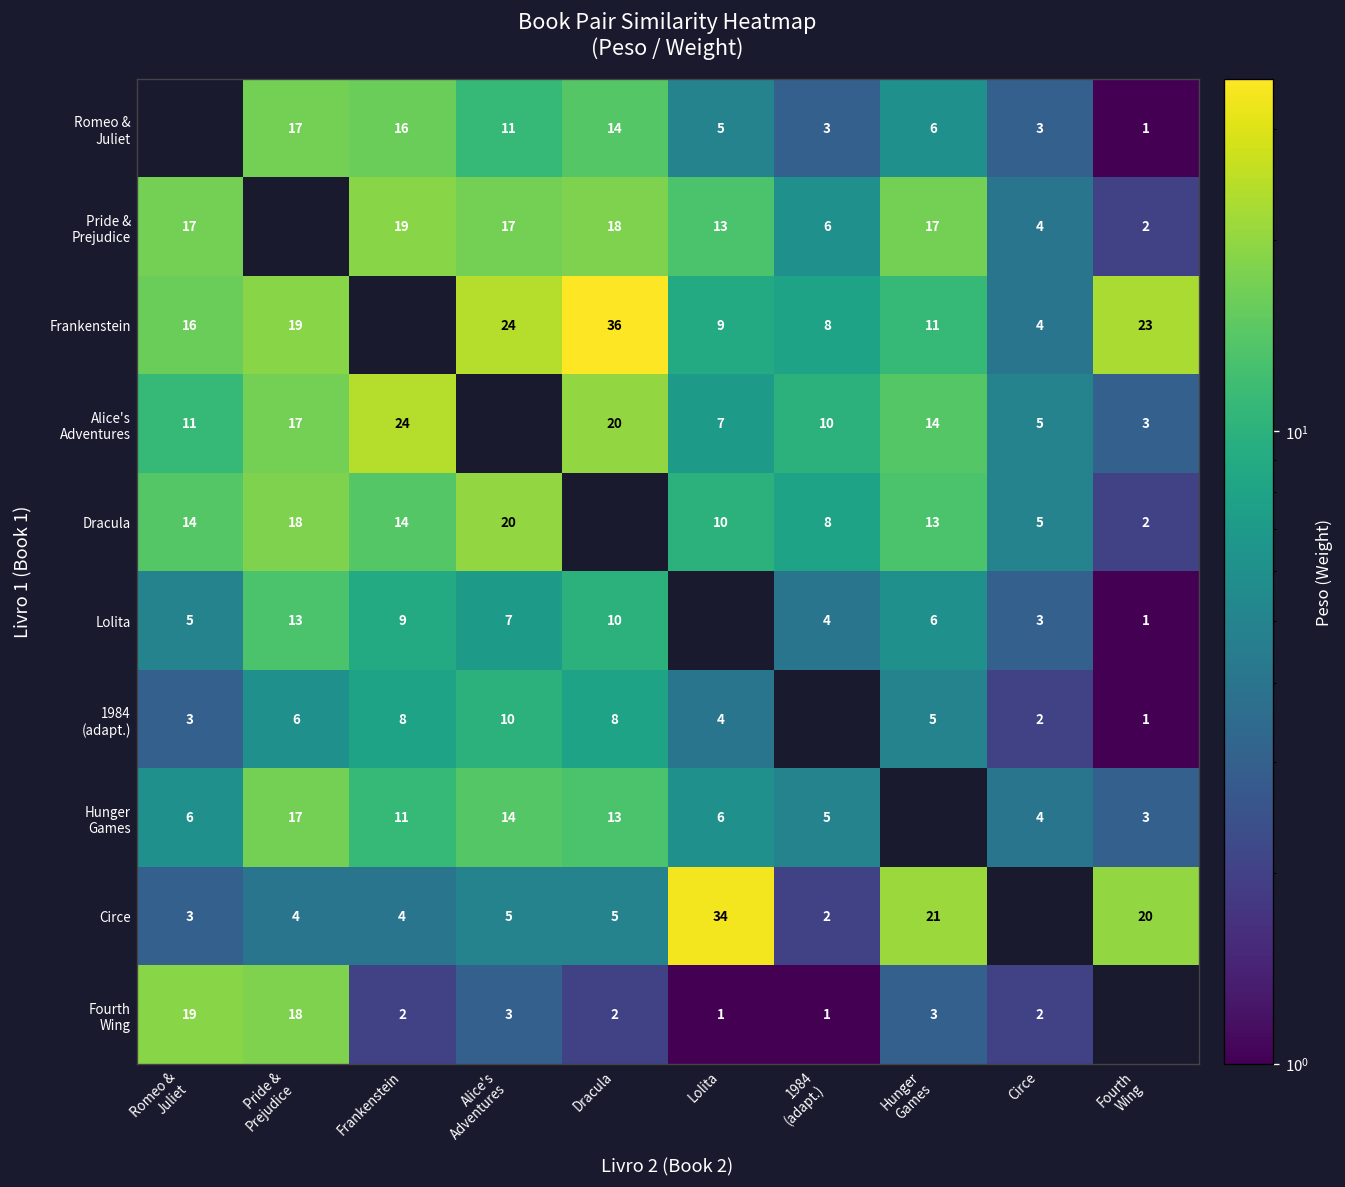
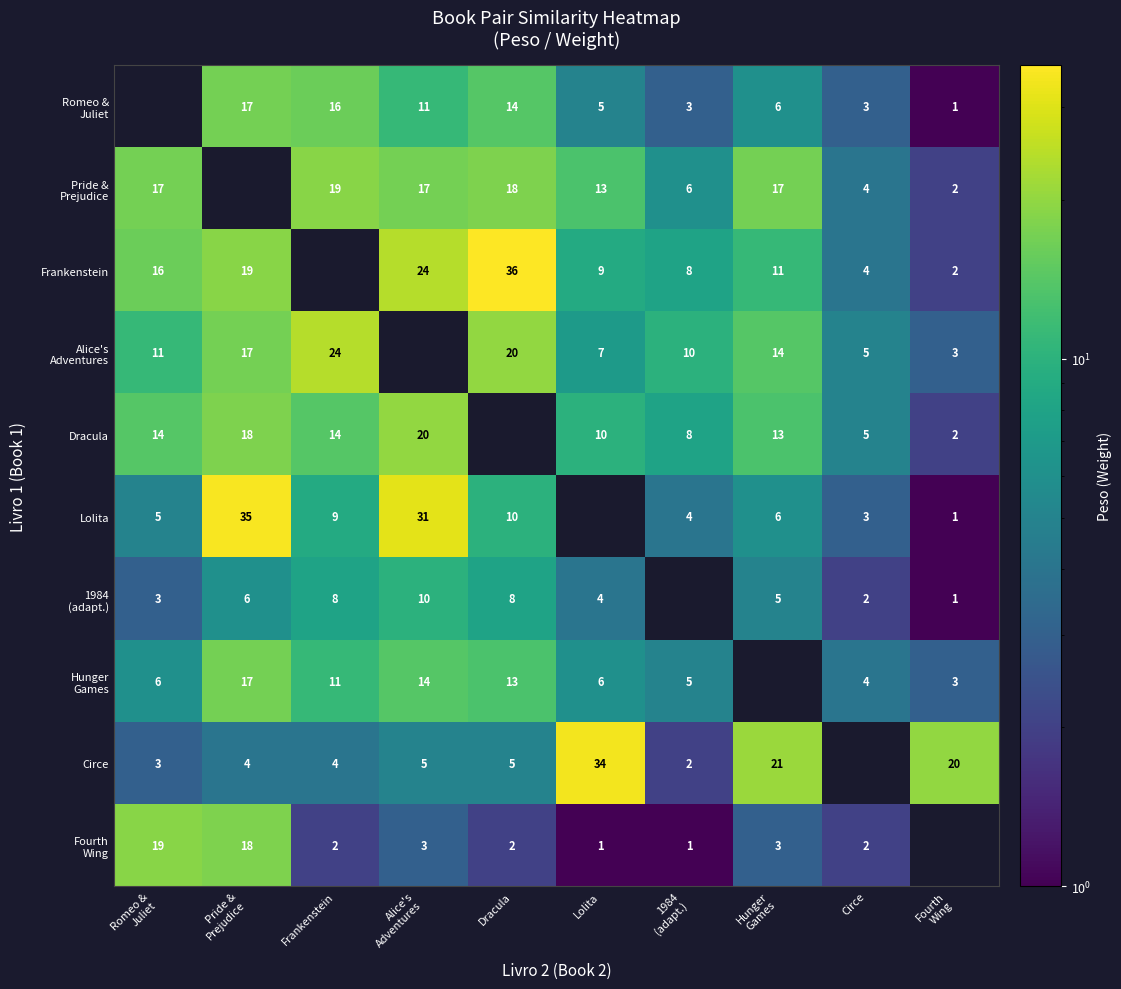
Frankenstein, Fourth Wing: 23 -> 2
Lolita, Pride & Prejudice: 13 -> 35
Lolita, Alice's Adventures: 7 -> 31
